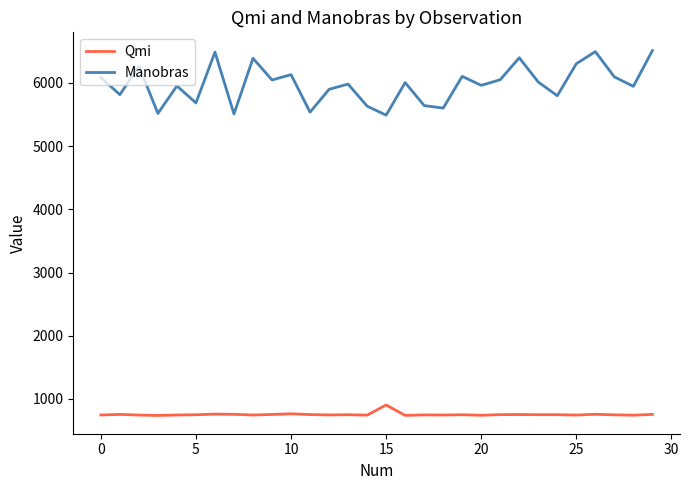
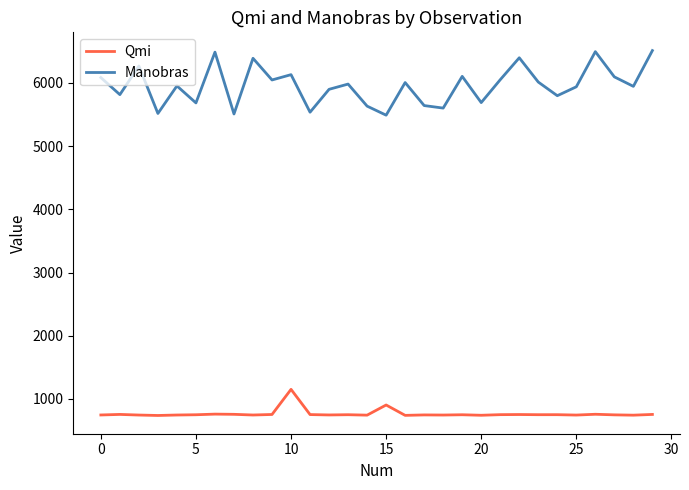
Qmi, 10: 800 -> 1200
Manobras, 20: 6000 -> 5700
Manobras, 25: 6300 -> 5900
